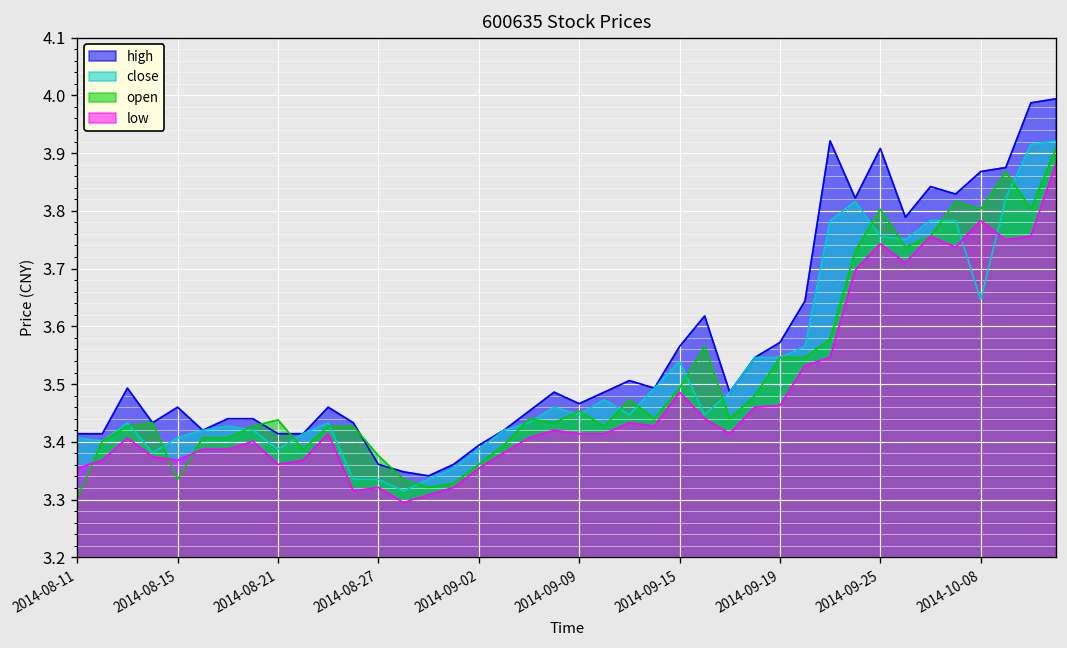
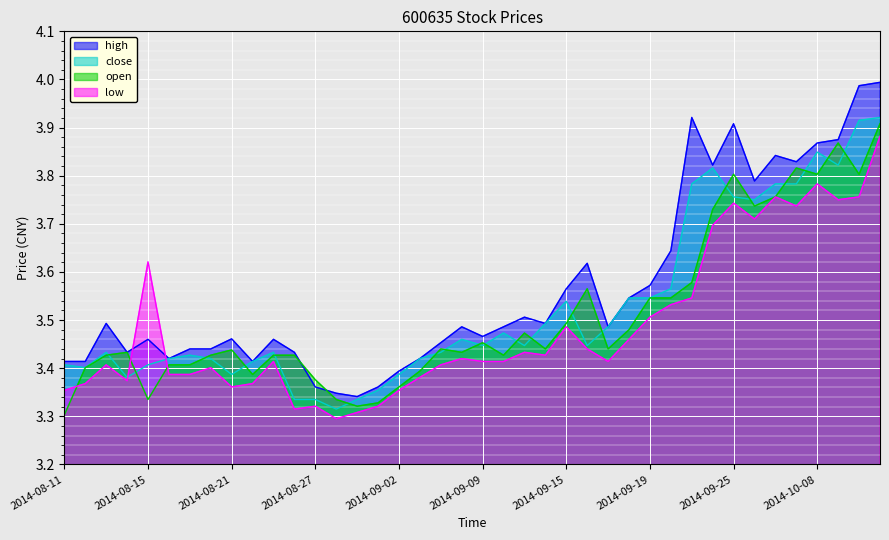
low, 2014-08-15: 3.37 -> 3.62
high, 2014-08-21: 3.41 -> 3.46
low, 2014-09-19: 3.46 -> 3.51
close, 2014-10-08: 3.65 -> 3.85
